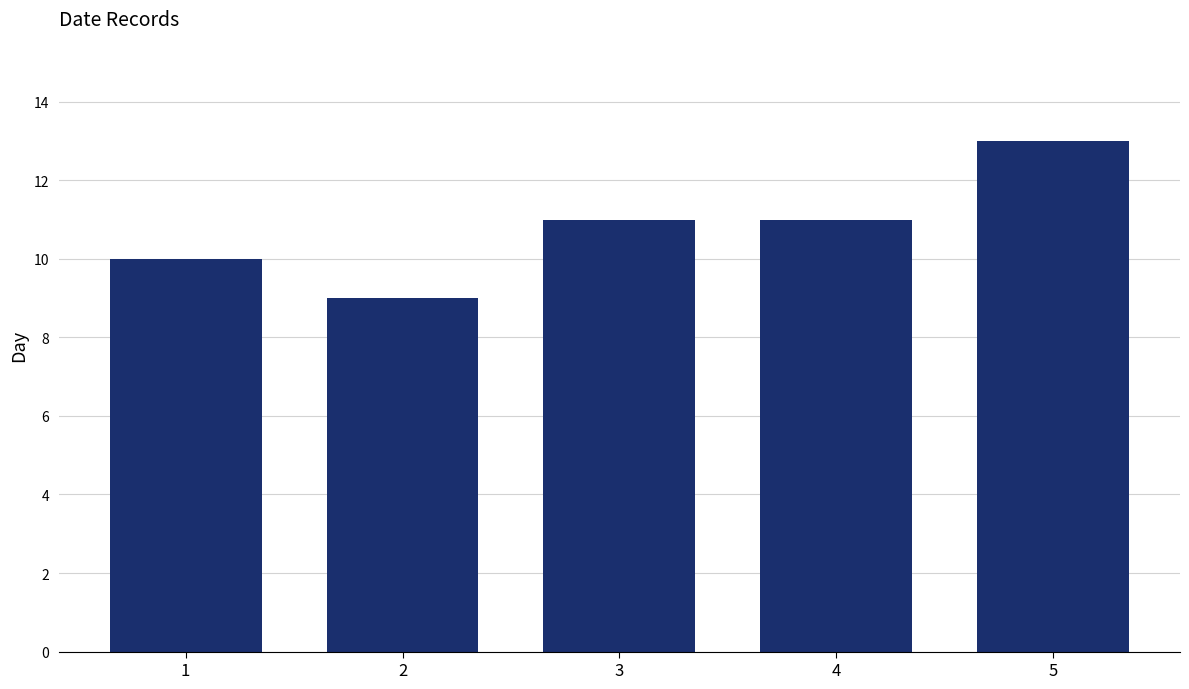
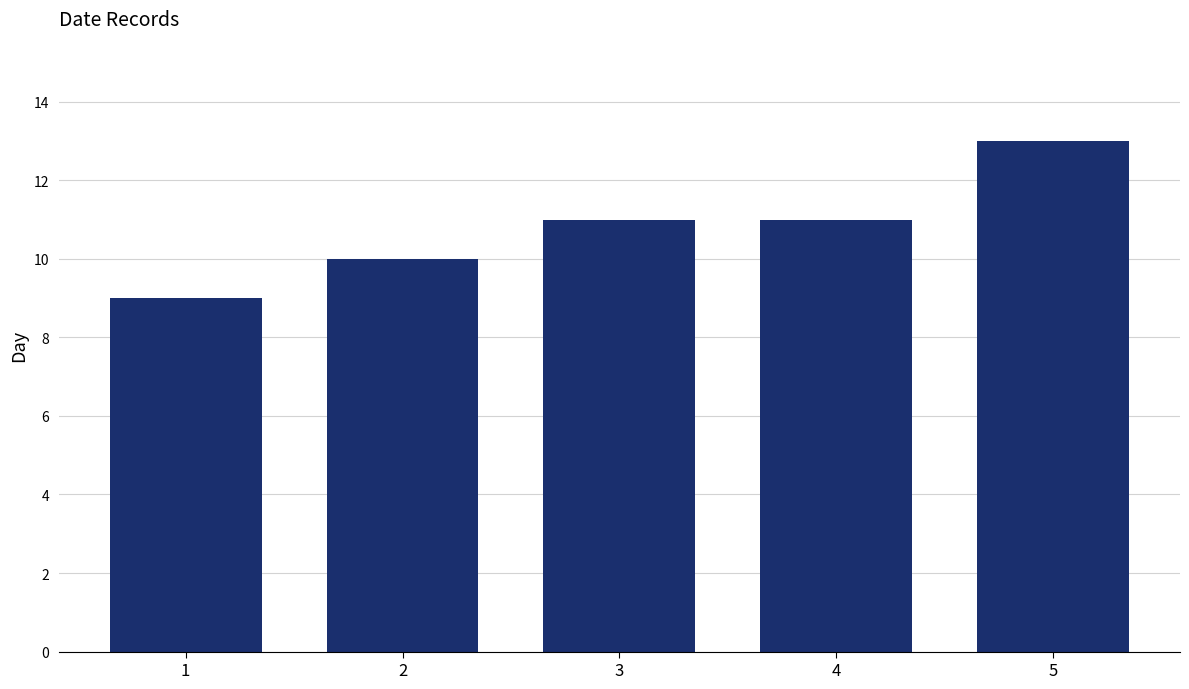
1: 10 -> 9
2: 9 -> 10
